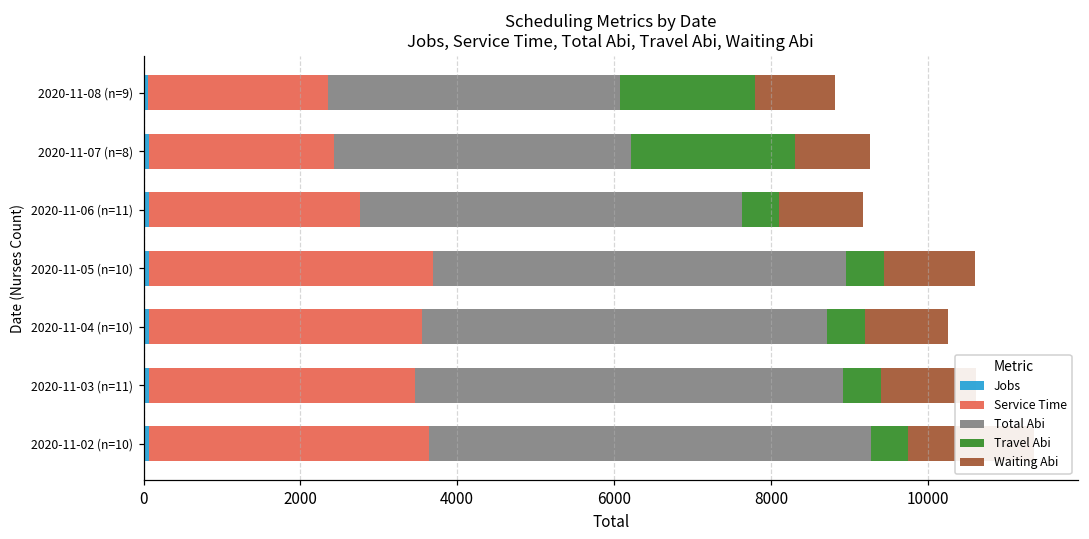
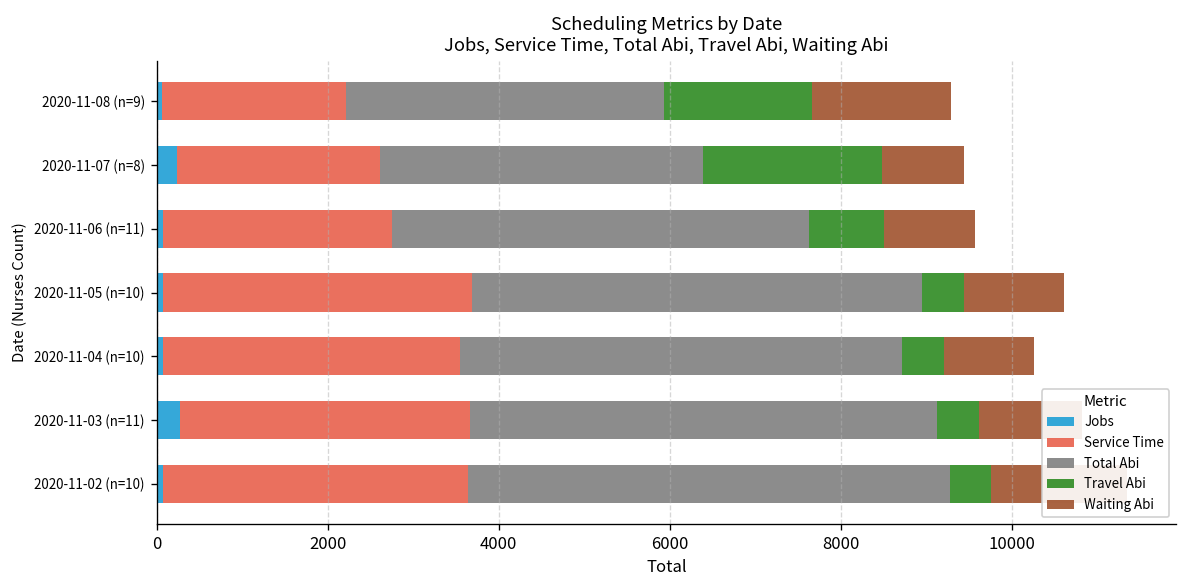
Service Time, 2020-11-08 (n=9): 2300 -> 2200
Waiting Abi, 2020-11-08 (n=9): 1000 -> 1600
Jobs, 2020-11-07 (n=8): 100 -> 200
Travel Abi, 2020-11-06 (n=11): 500 -> 900
Jobs, 2020-11-03 (n=11): 100 -> 300
